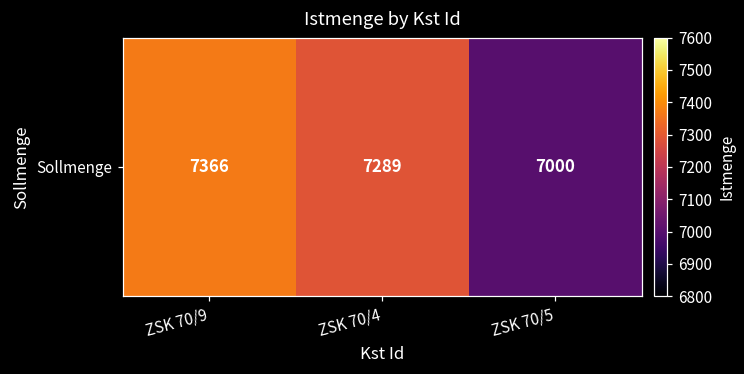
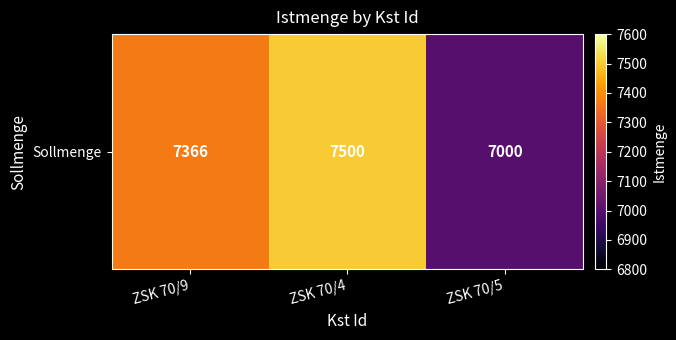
Sollmenge, ZSK 70/4: 7289 -> 7500
